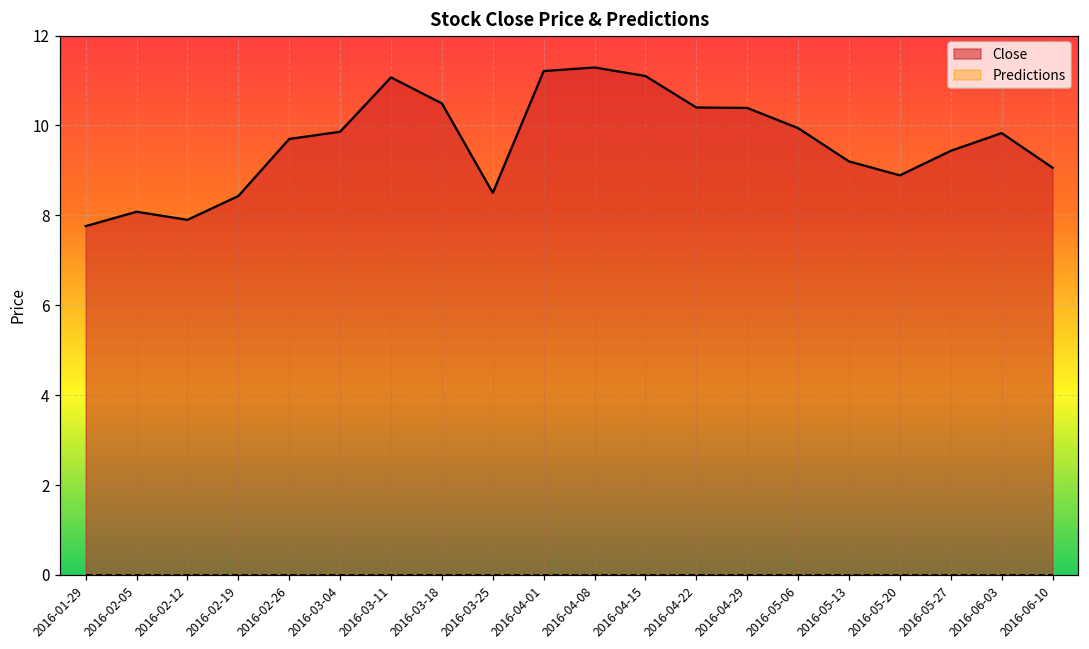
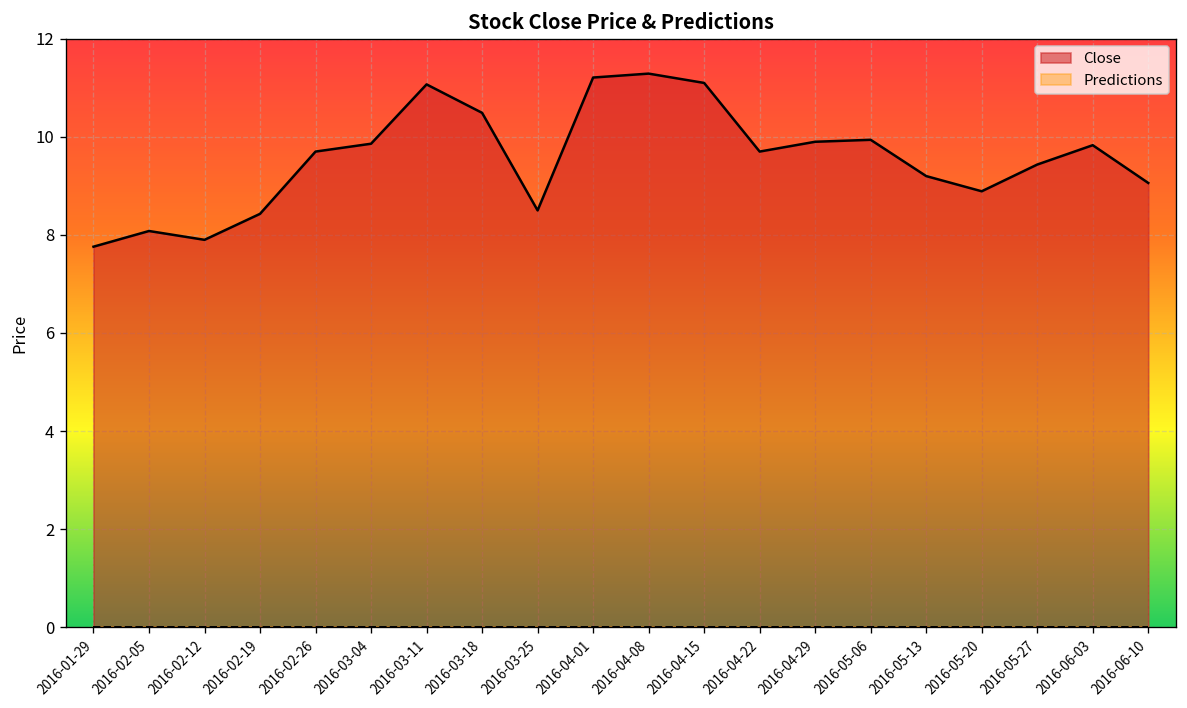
Close, 2016-04-22: 10.4 -> 9.7
Close, 2016-04-29: 10.4 -> 9.9
